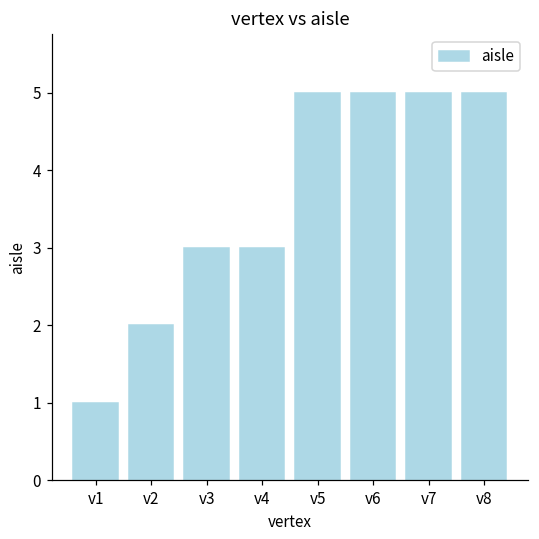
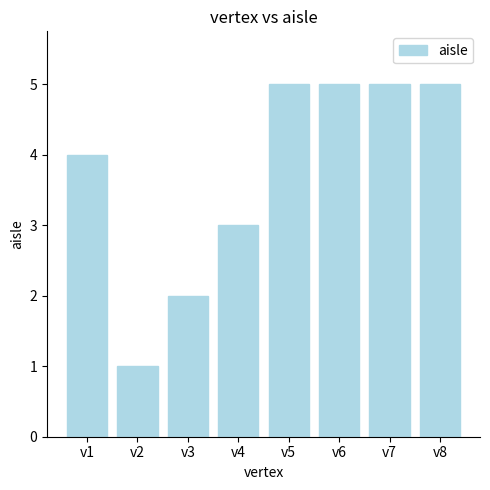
v1: 1 -> 4
v2: 2 -> 1
v3: 3 -> 2
